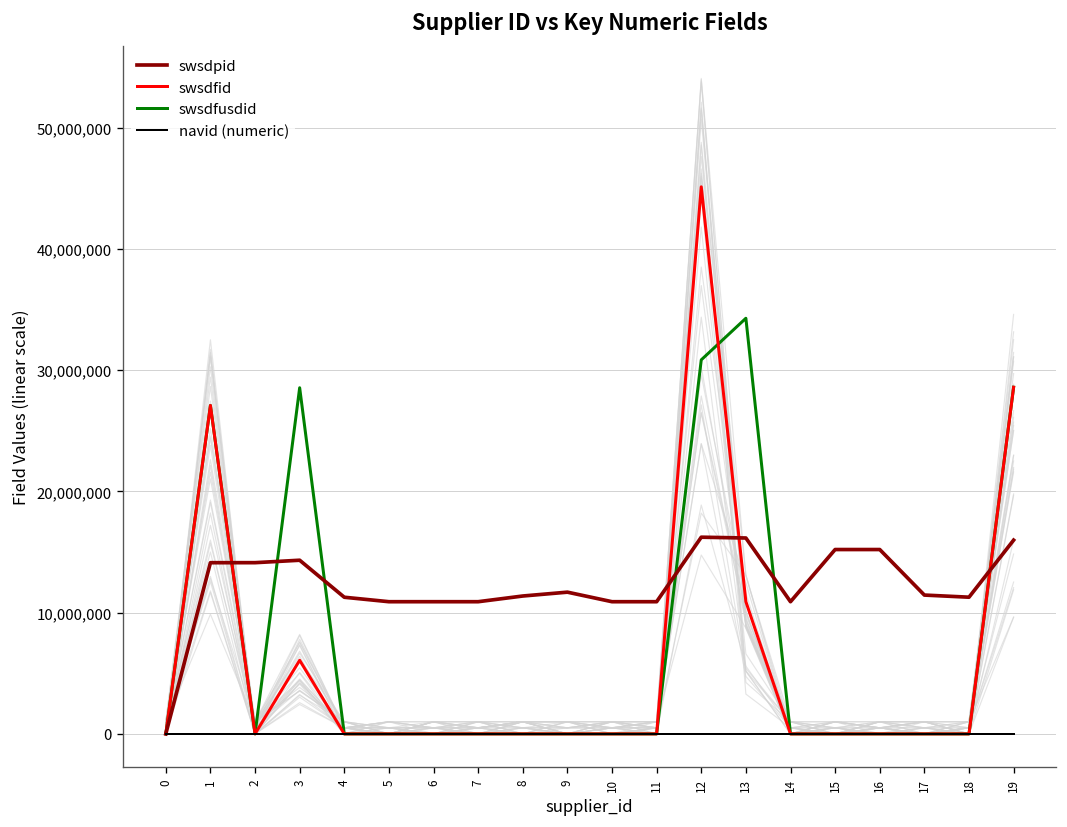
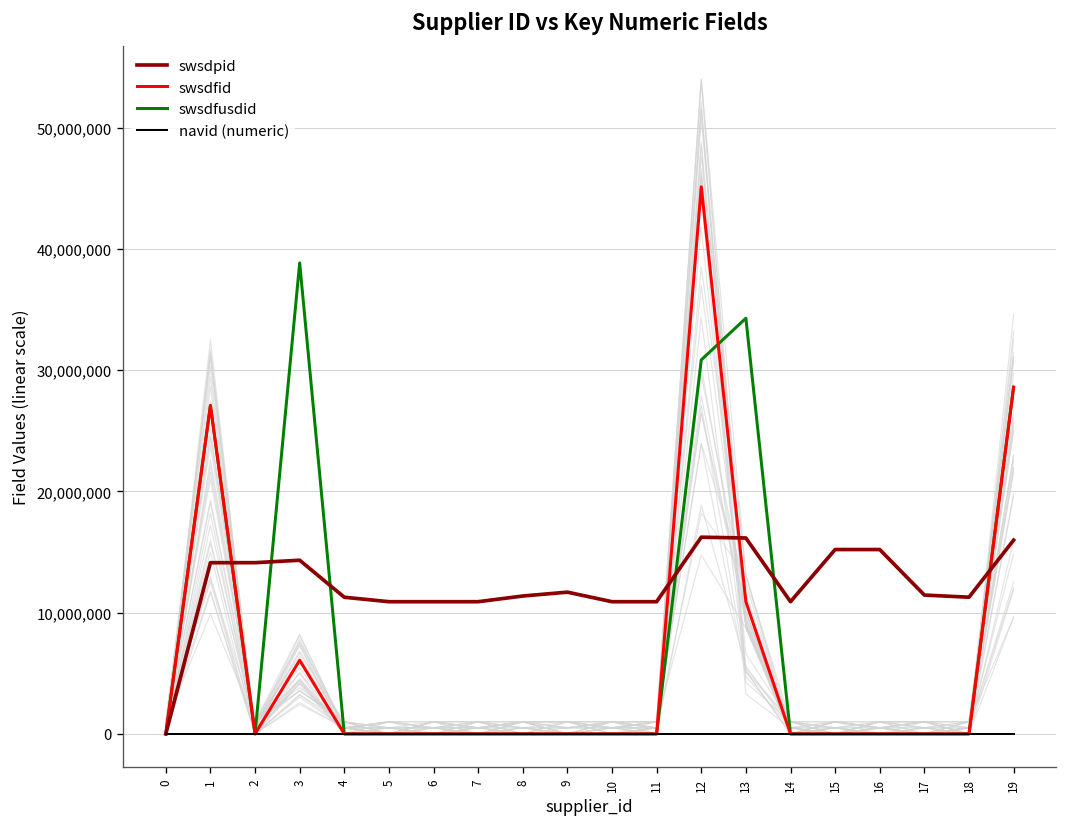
swsdfusdid, 3: 28,600,000 -> 38,800,000
